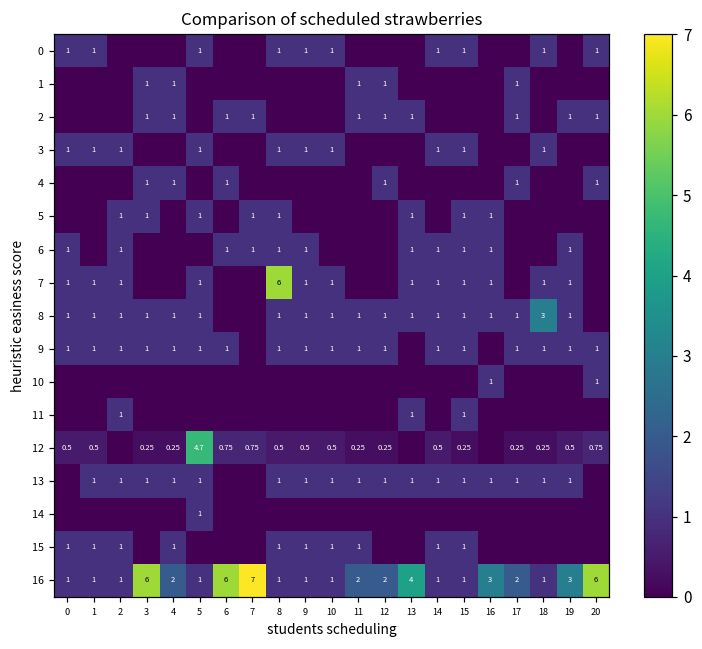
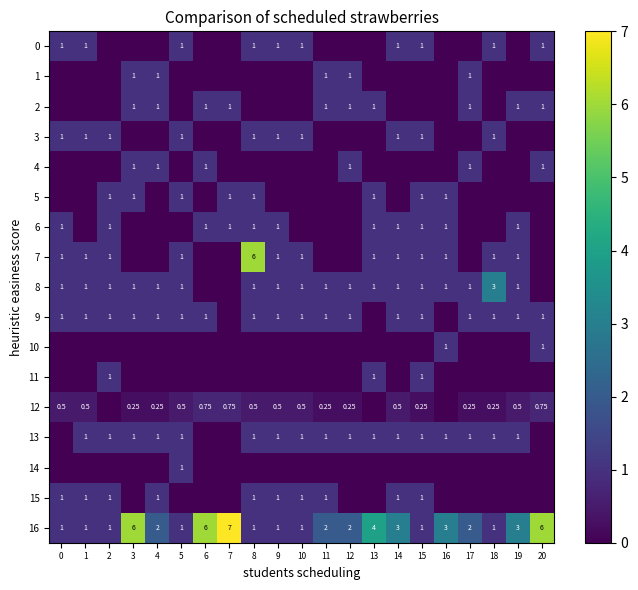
12, 5: 4.7 -> 0.5
16, 14: 1 -> 3
